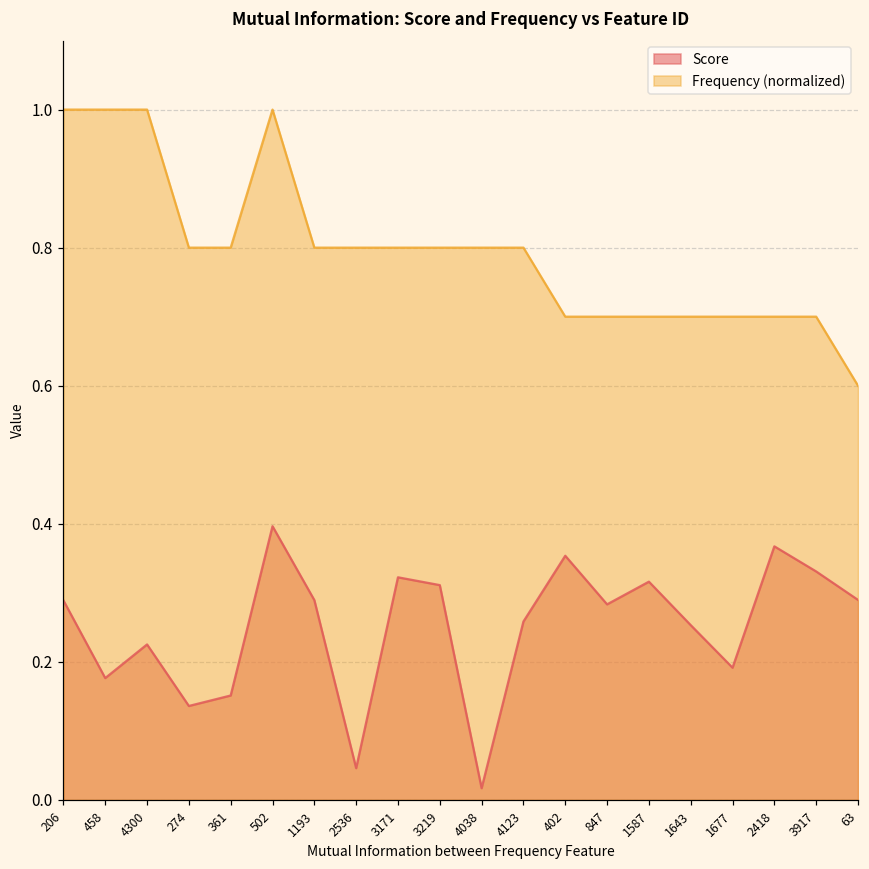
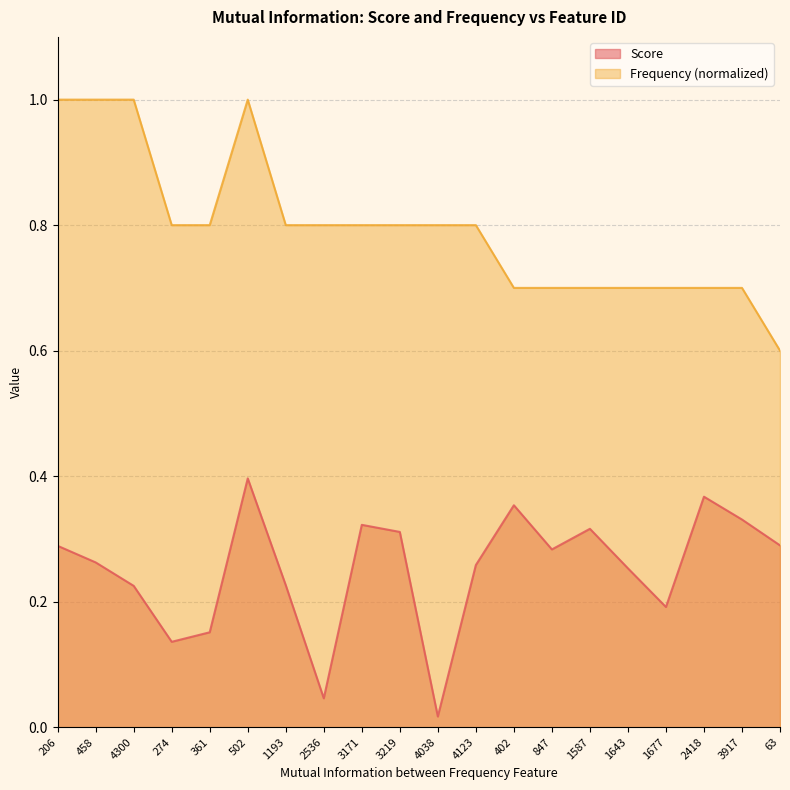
Score, 458: 0.18 -> 0.26
Score, 1193: 0.29 -> 0.23
